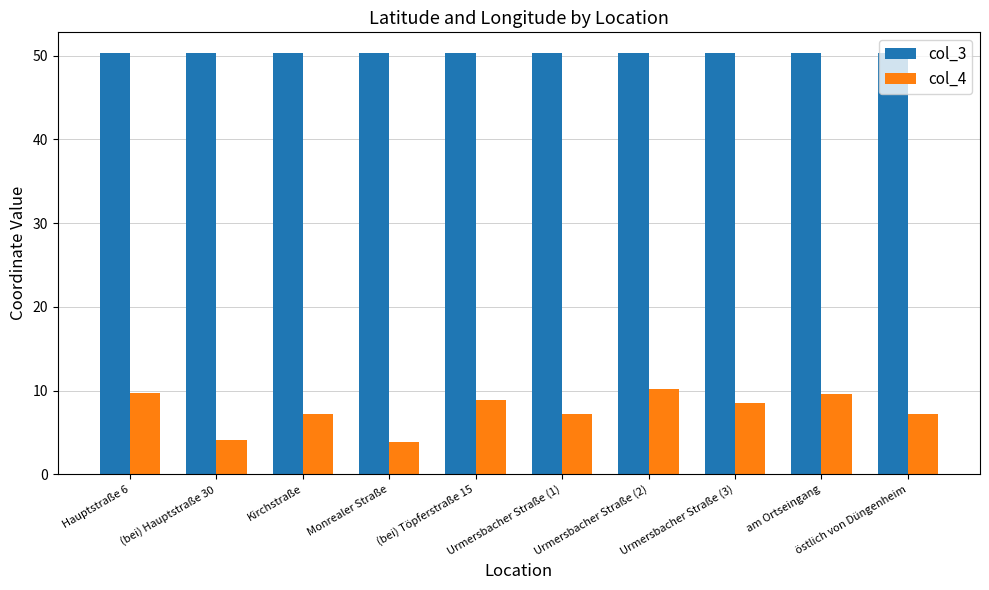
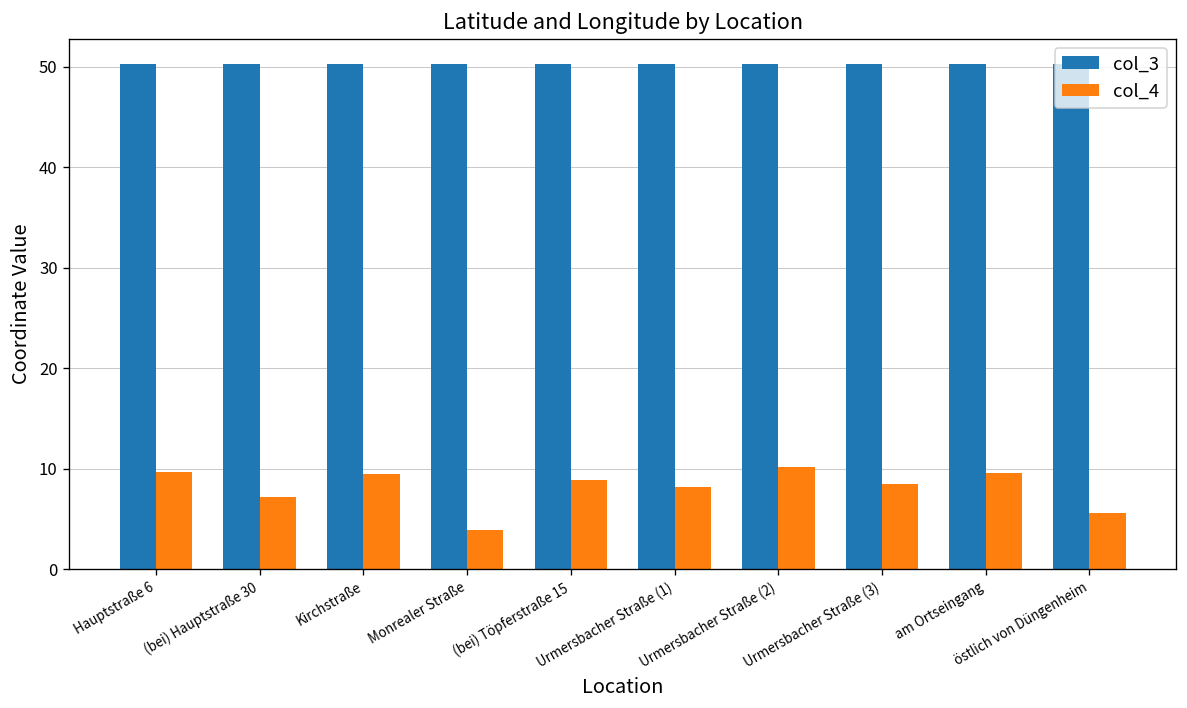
col_4, (bei) Hauptstraße 30: 4 -> 7
col_4, Kirchstraße: 7 -> 9
col_4, Urmersbacher Straße (1): 7 -> 8
col_4, östlich von Düngenheim: 7 -> 6
